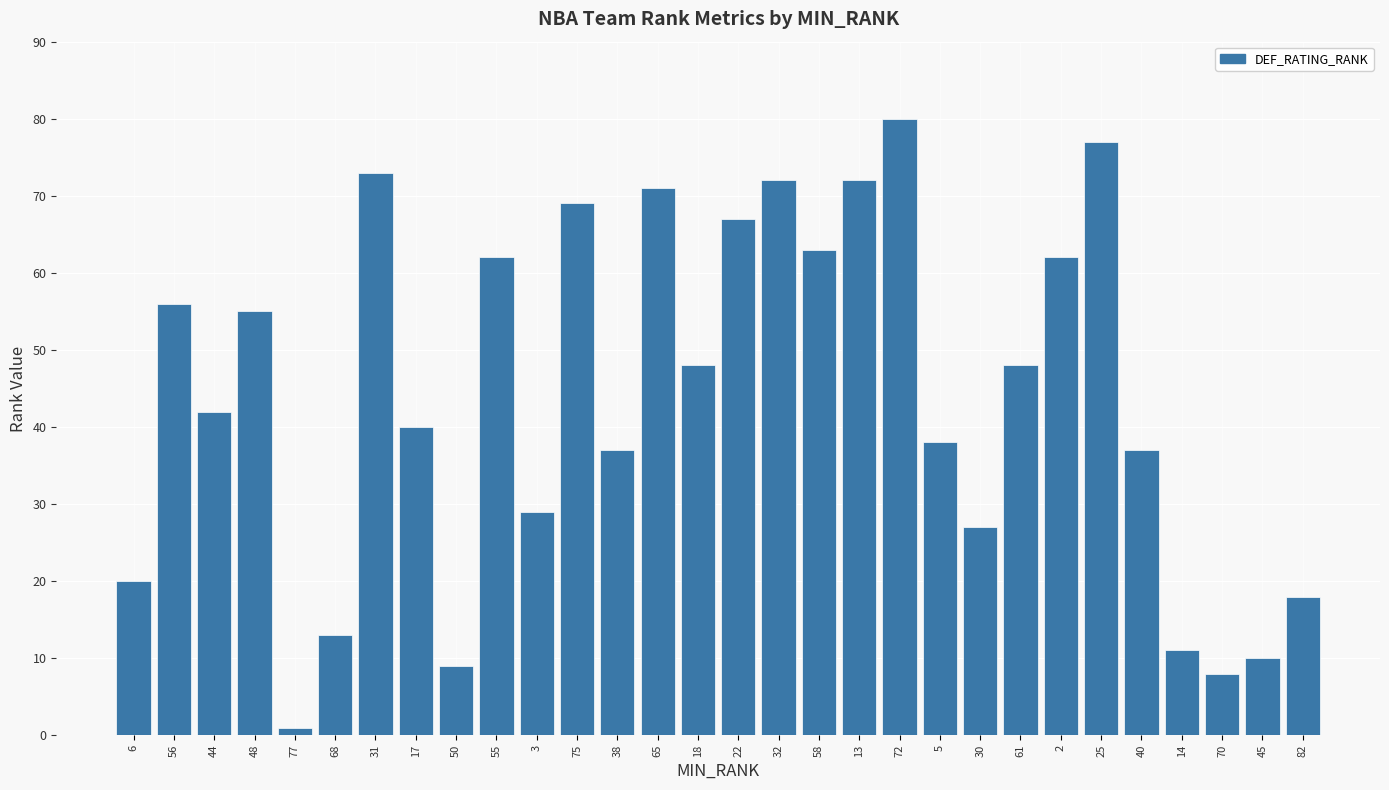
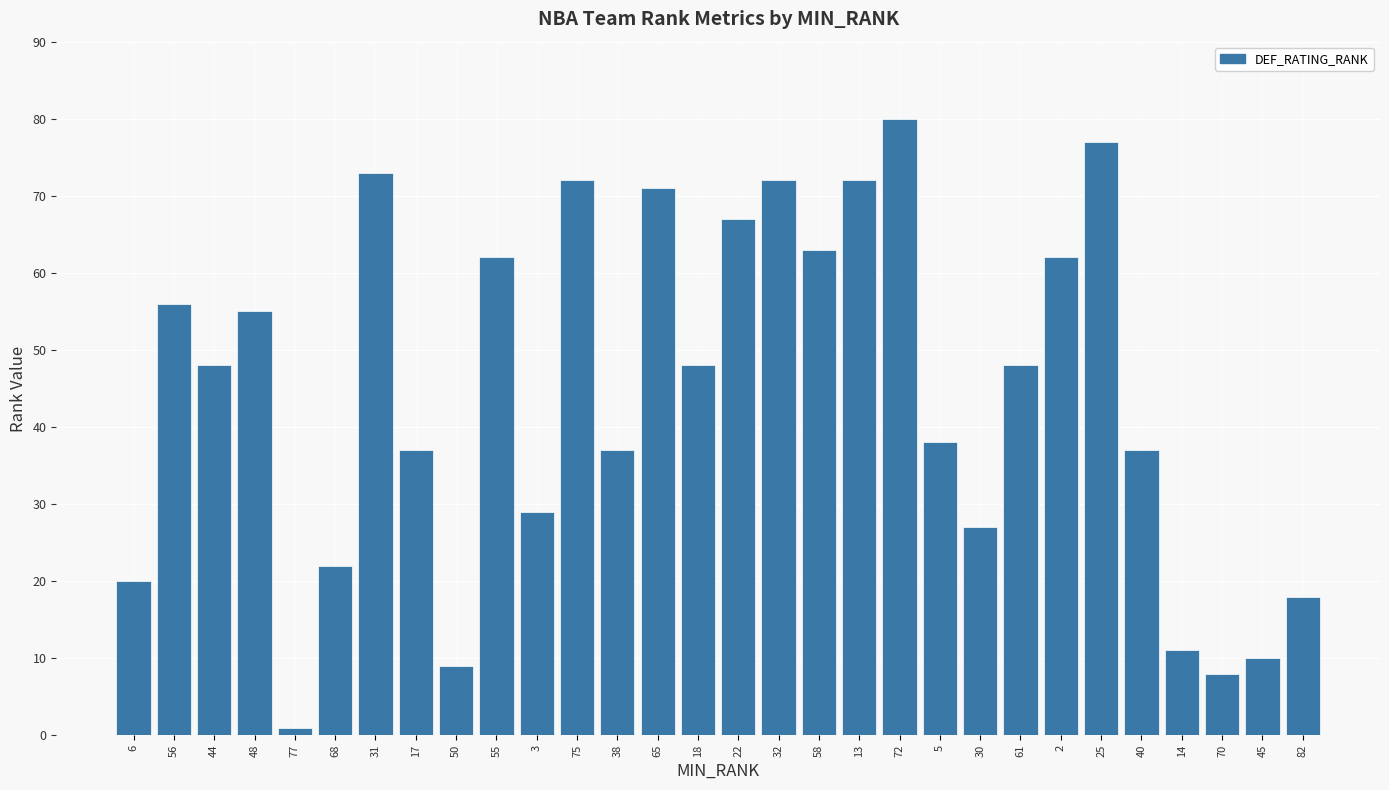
44: 42 -> 48
68: 13 -> 22
17: 40 -> 37
75: 69 -> 72
